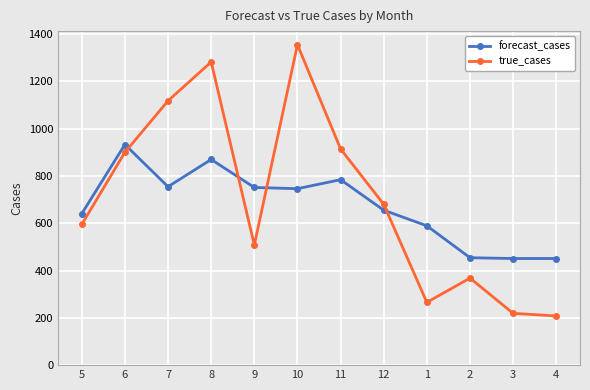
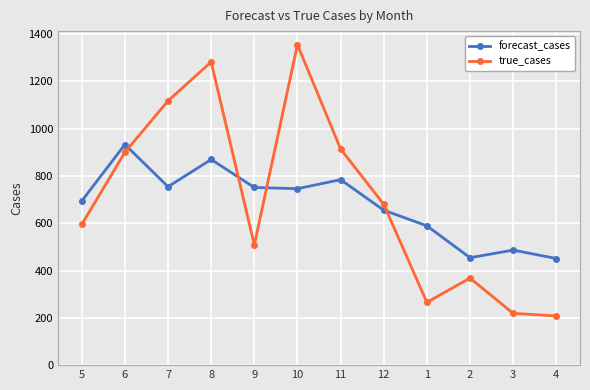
forecast_cases, 5: 640 -> 690
forecast_cases, 3: 450 -> 490
